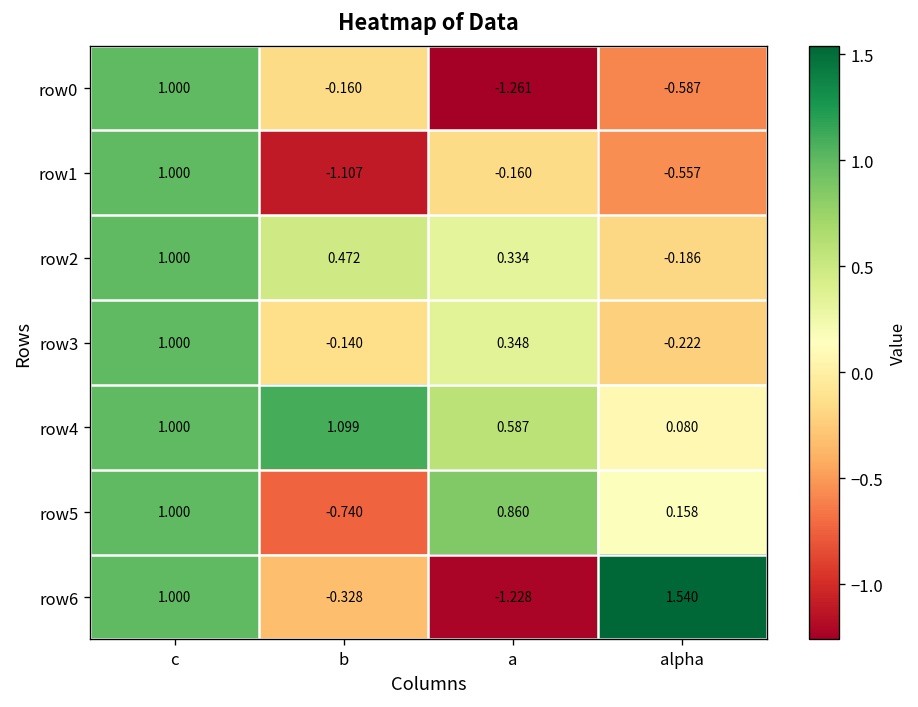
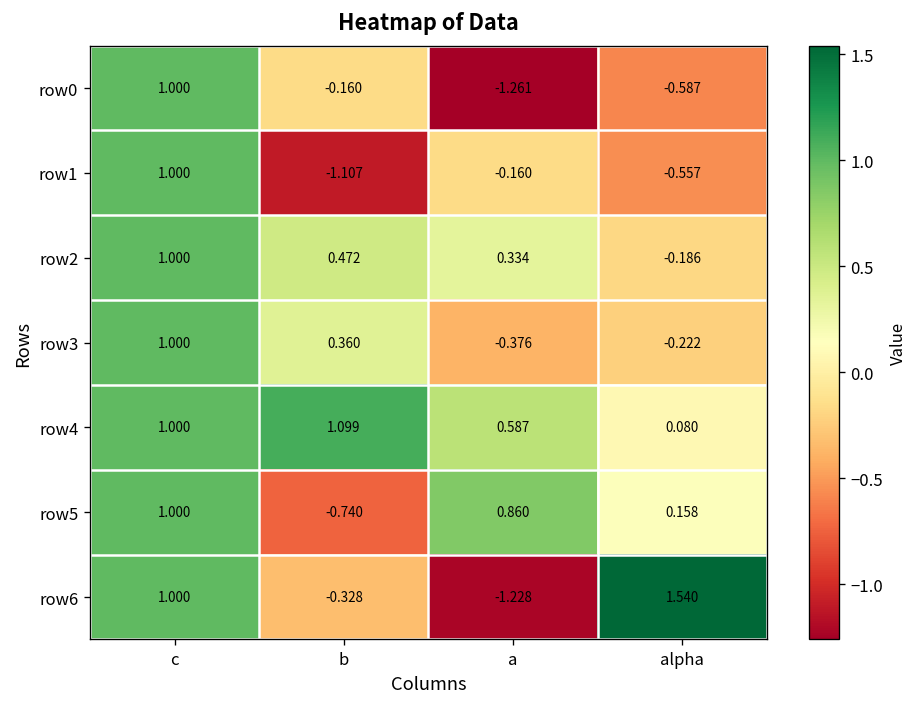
row3, b: -0.140 -> 0.360
row3, a: 0.348 -> -0.376
